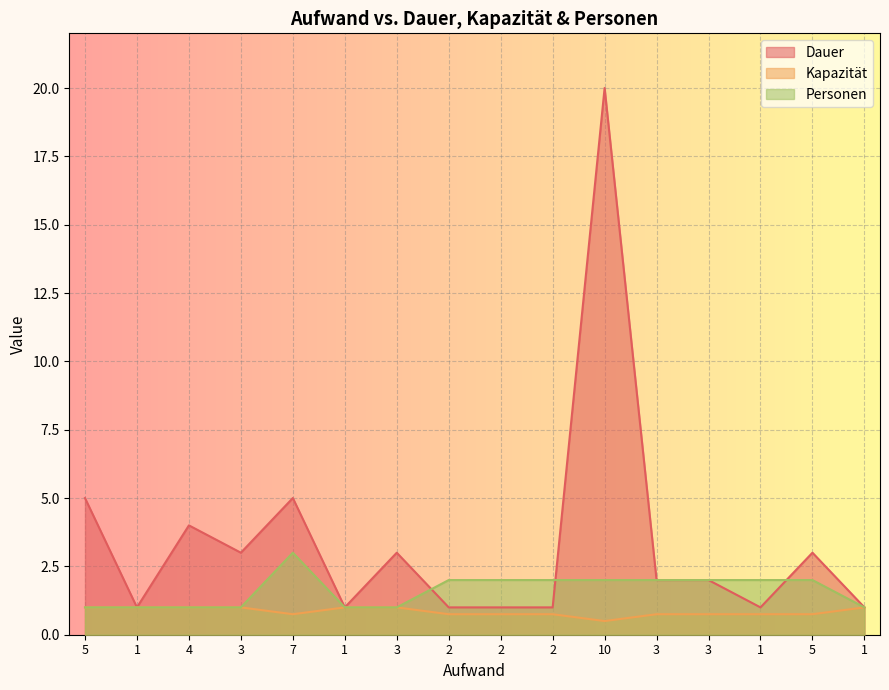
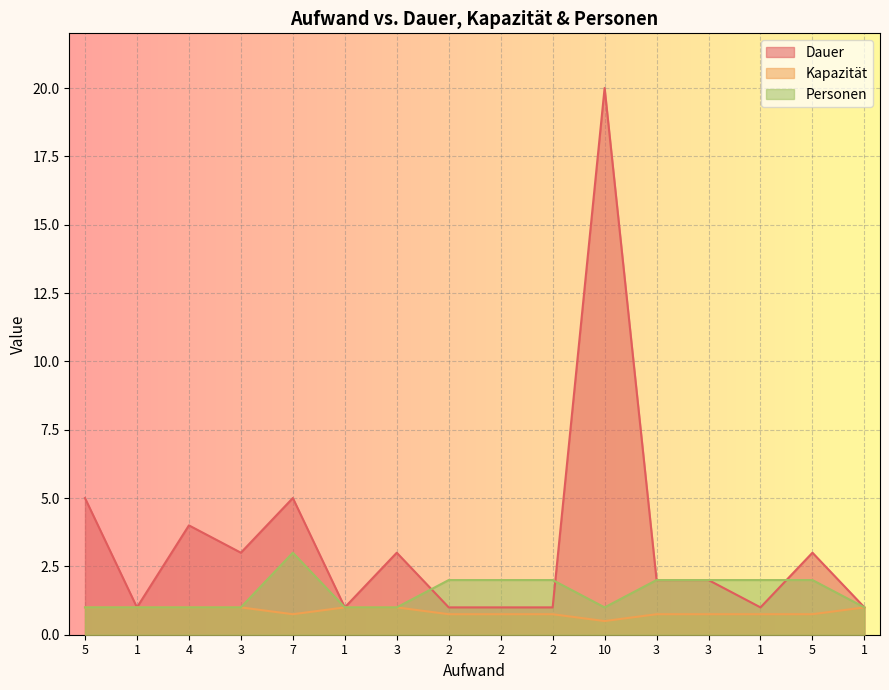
Personen, 10: 2 -> 1
